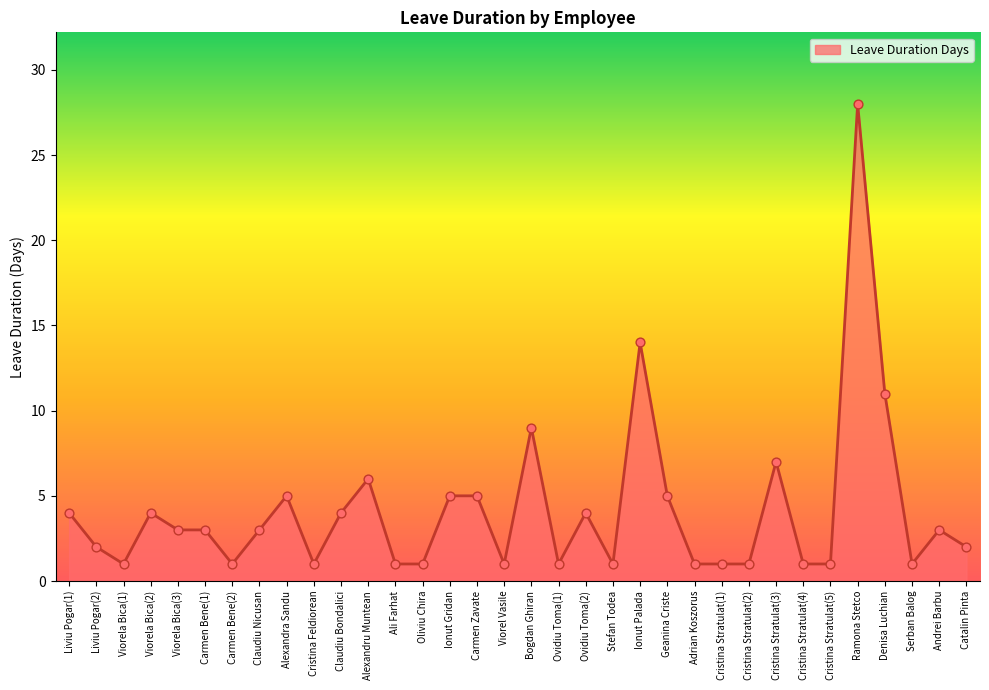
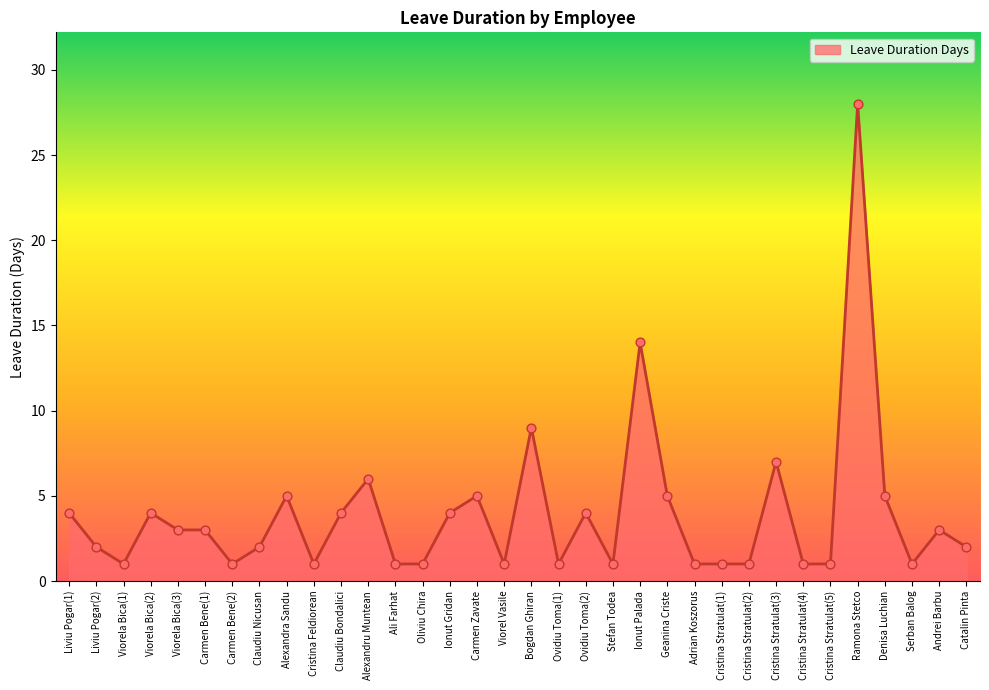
Claudiu Nicusan: 3 -> 2
Ionut Gridan: 5 -> 4
Denisa Luchian: 11 -> 5
